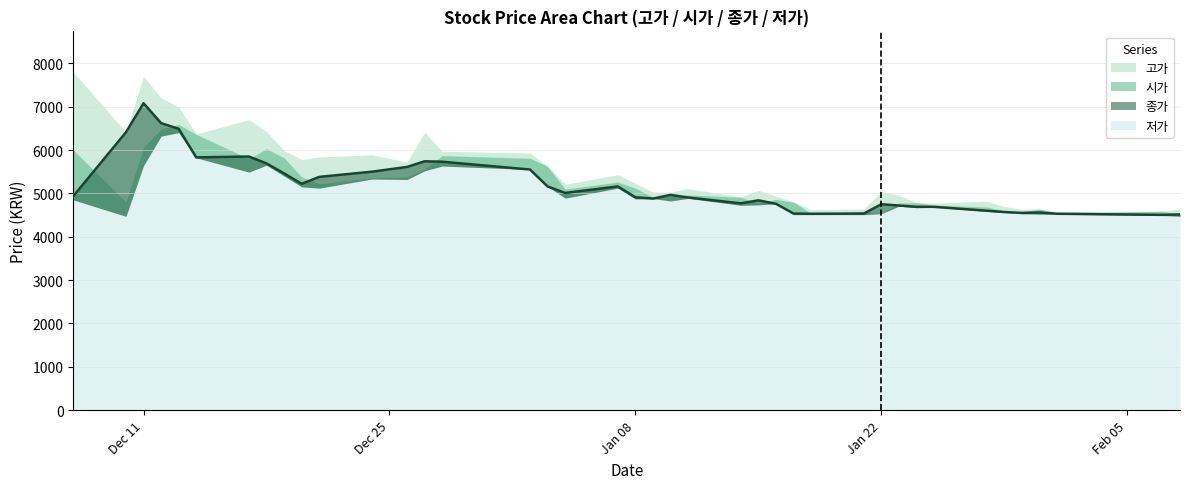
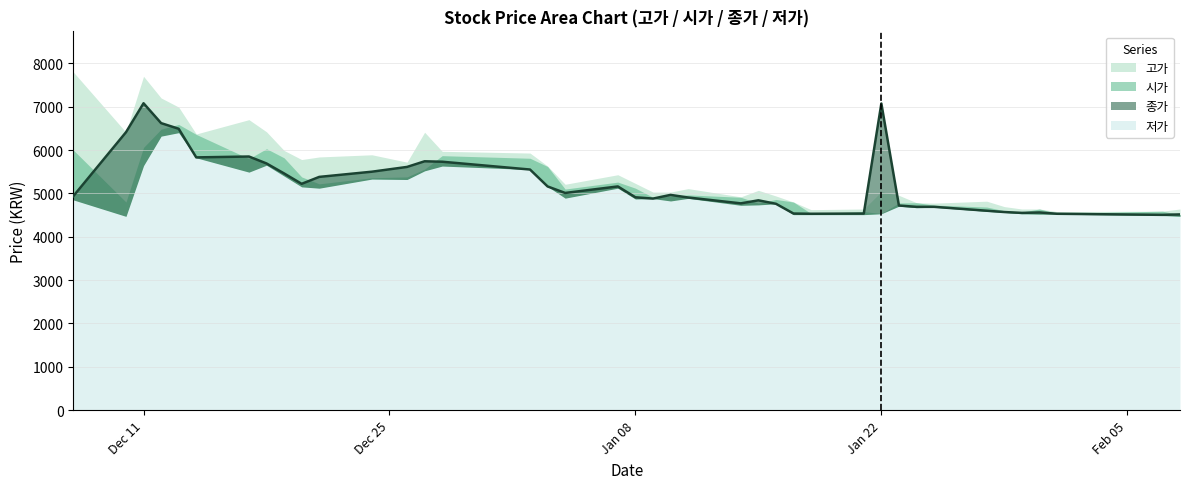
종가, Jan 22: 4800 -> 7100
